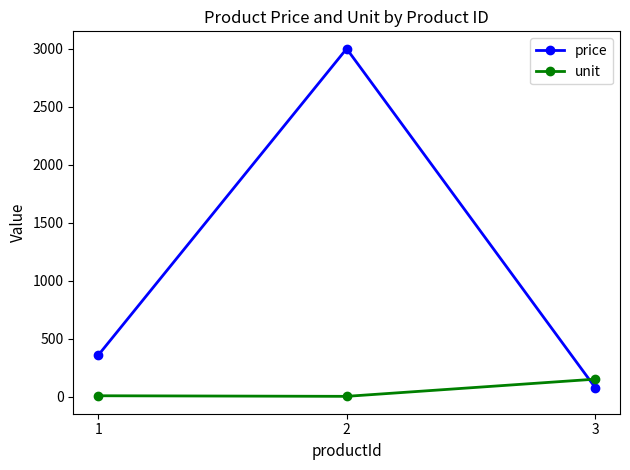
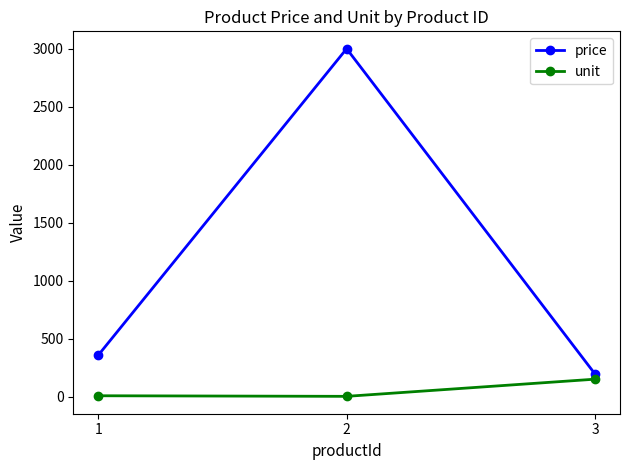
price, 3: 80 -> 200
